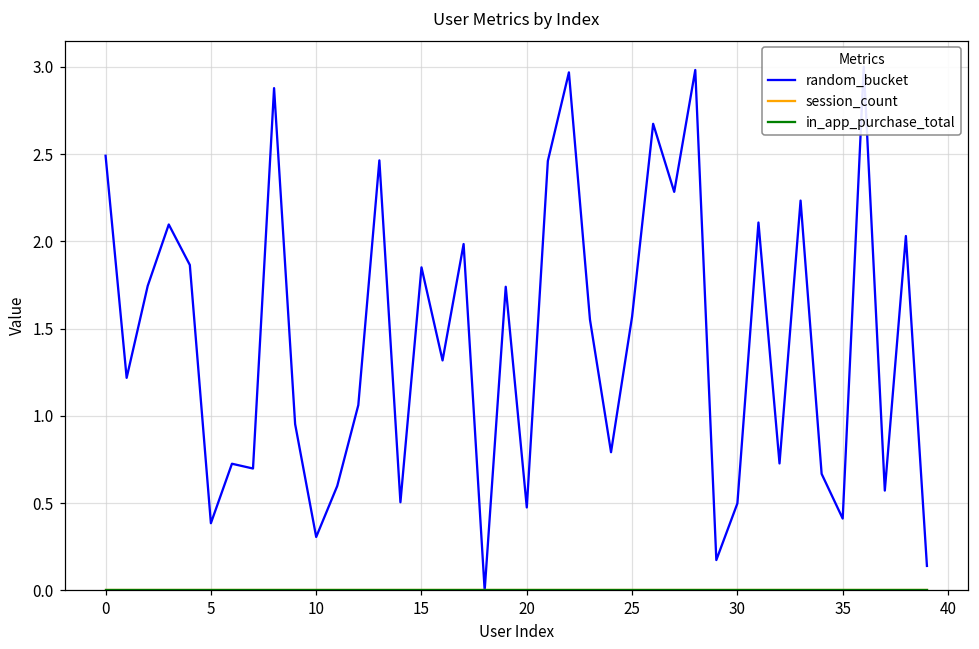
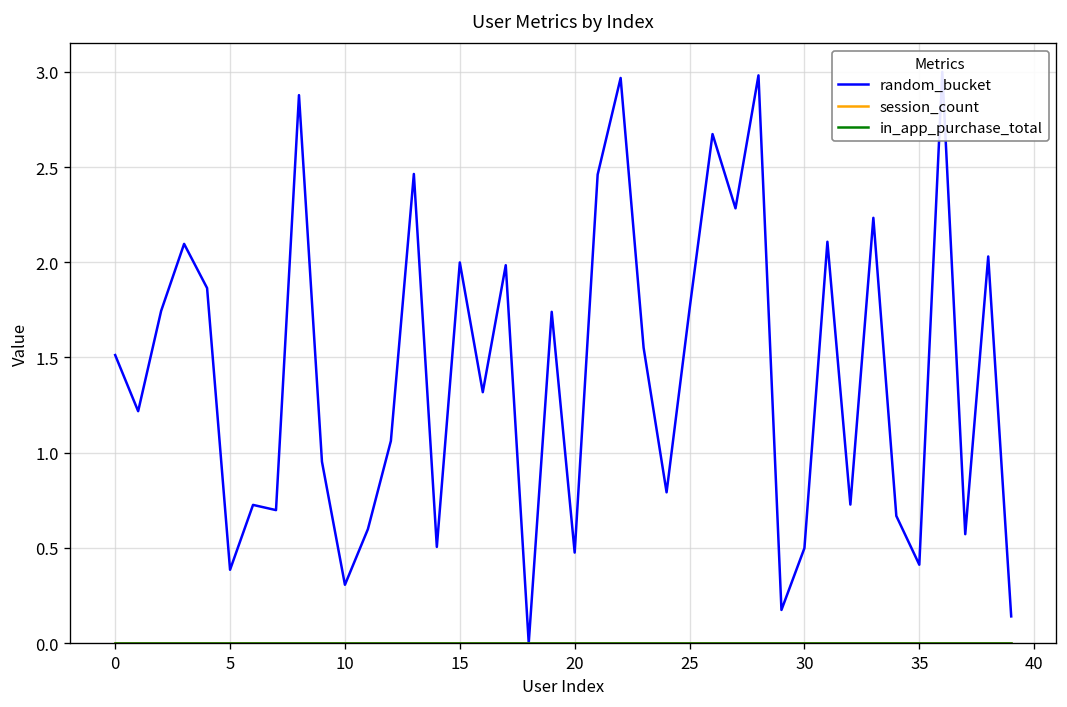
random_bucket, 0: 2.49 -> 1.51
random_bucket, 15: 1.85 -> 2.00
random_bucket, 25: 1.57 -> 1.75
